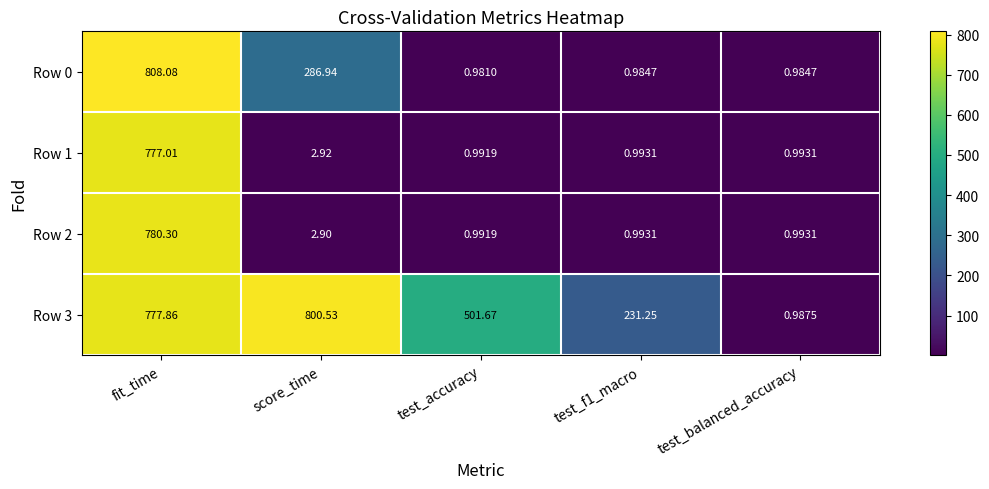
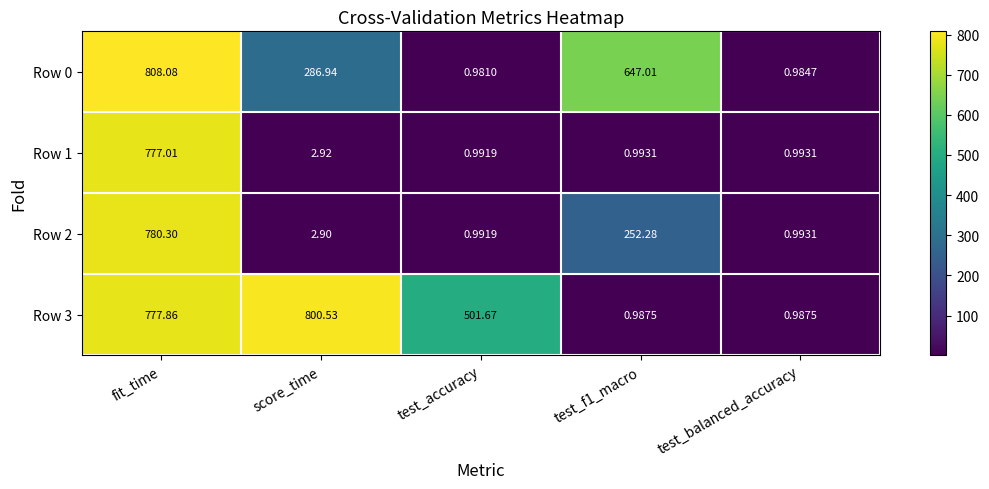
Row 0, test_f1_macro: 0.9847 -> 647.01
Row 2, test_f1_macro: 0.9931 -> 252.28
Row 3, test_f1_macro: 231.25 -> 0.9875
